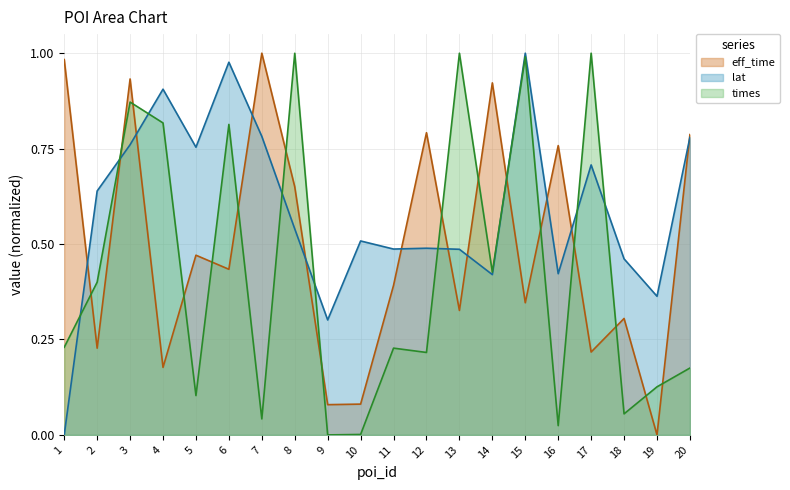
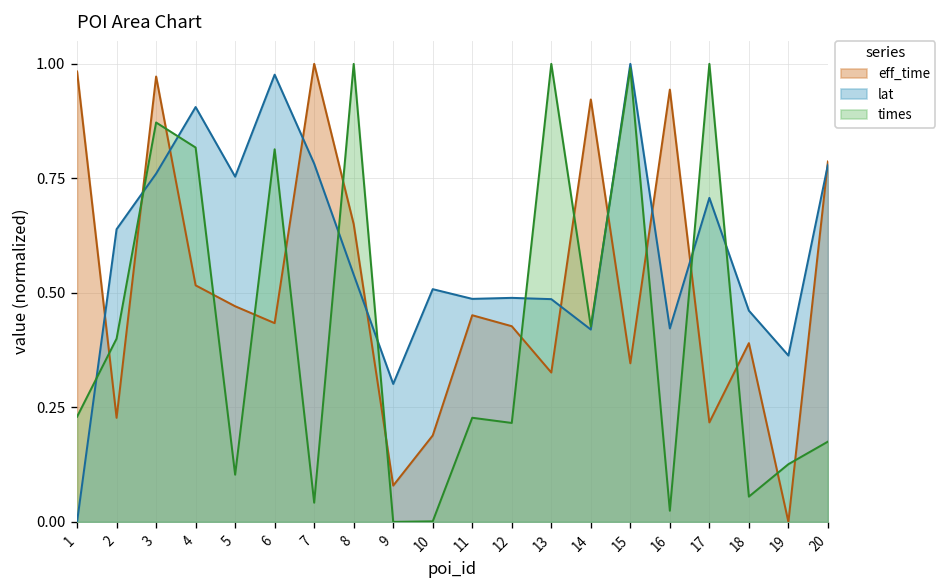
eff_time, 3: 0.93 -> 0.97
eff_time, 4: 0.18 -> 0.52
eff_time, 10: 0.08 -> 0.19
eff_time, 11: 0.39 -> 0.45
eff_time, 12: 0.79 -> 0.43
eff_time, 16: 0.76 -> 0.94
eff_time, 18: 0.31 -> 0.39
